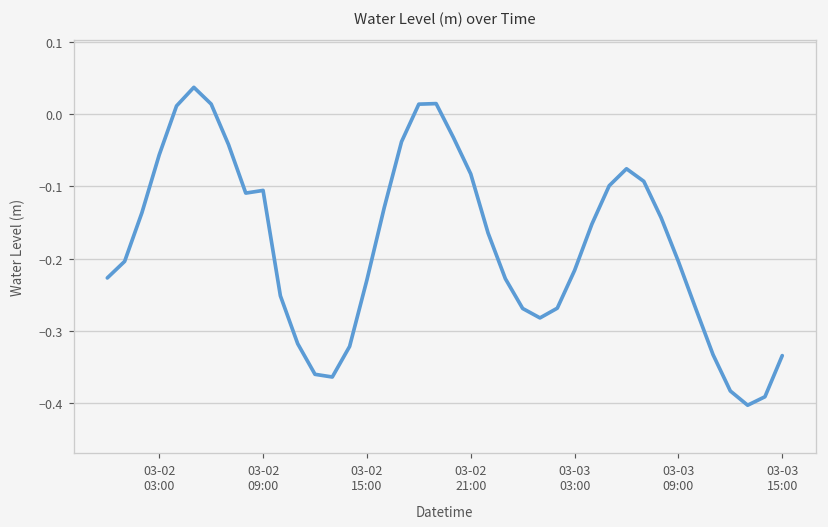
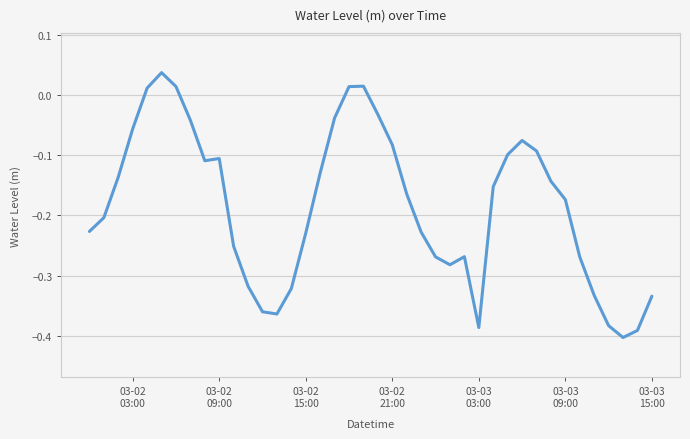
03-03 03:00: -0.22 -> -0.39
03-03 09:00: -0.20 -> -0.17
